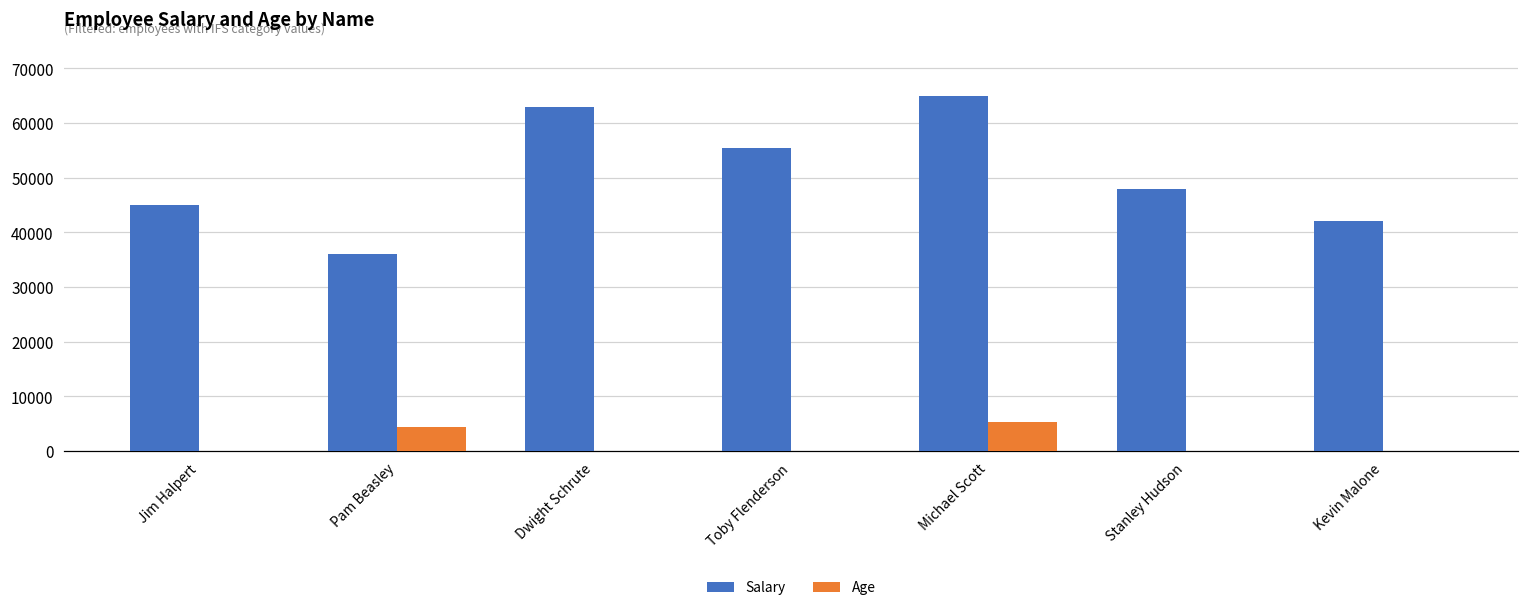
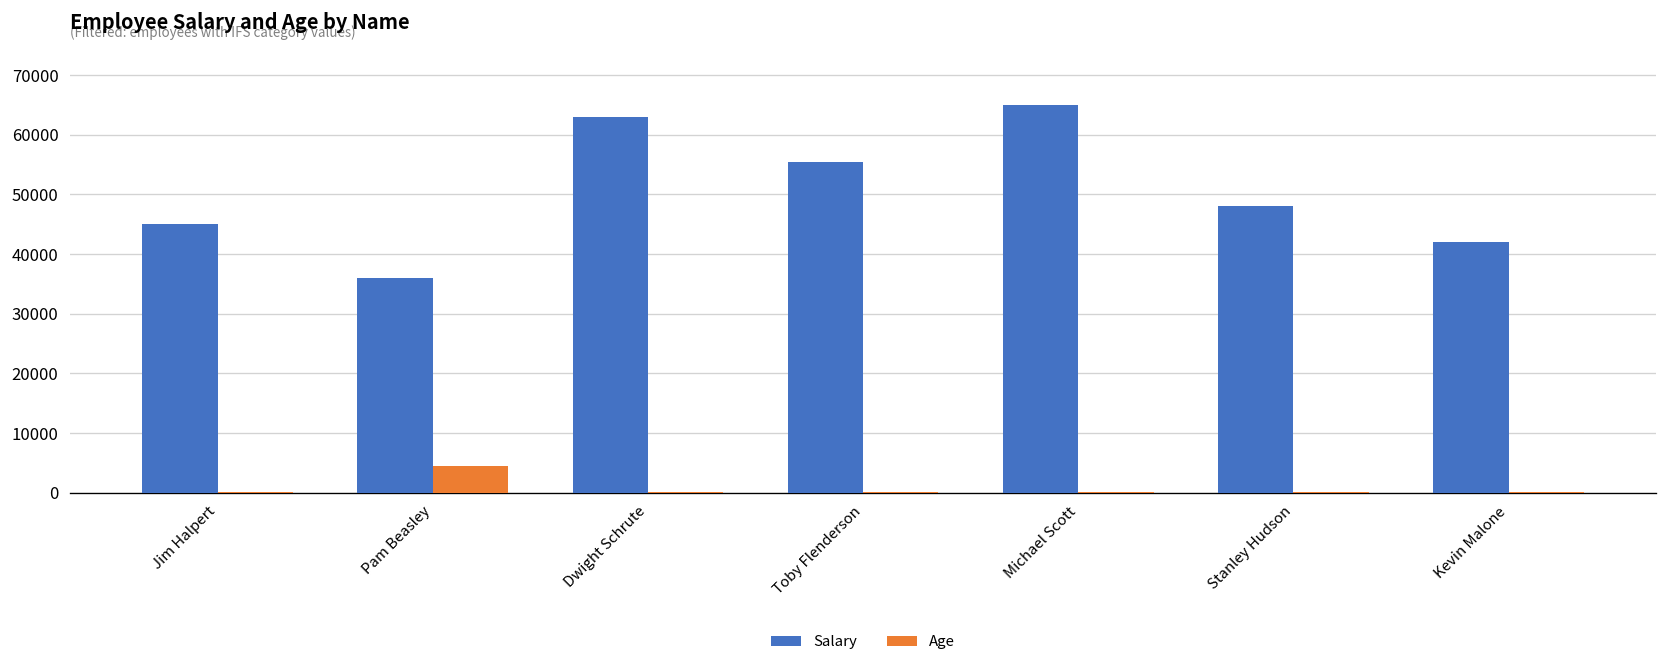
Age, Michael Scott: 5000 -> 0
